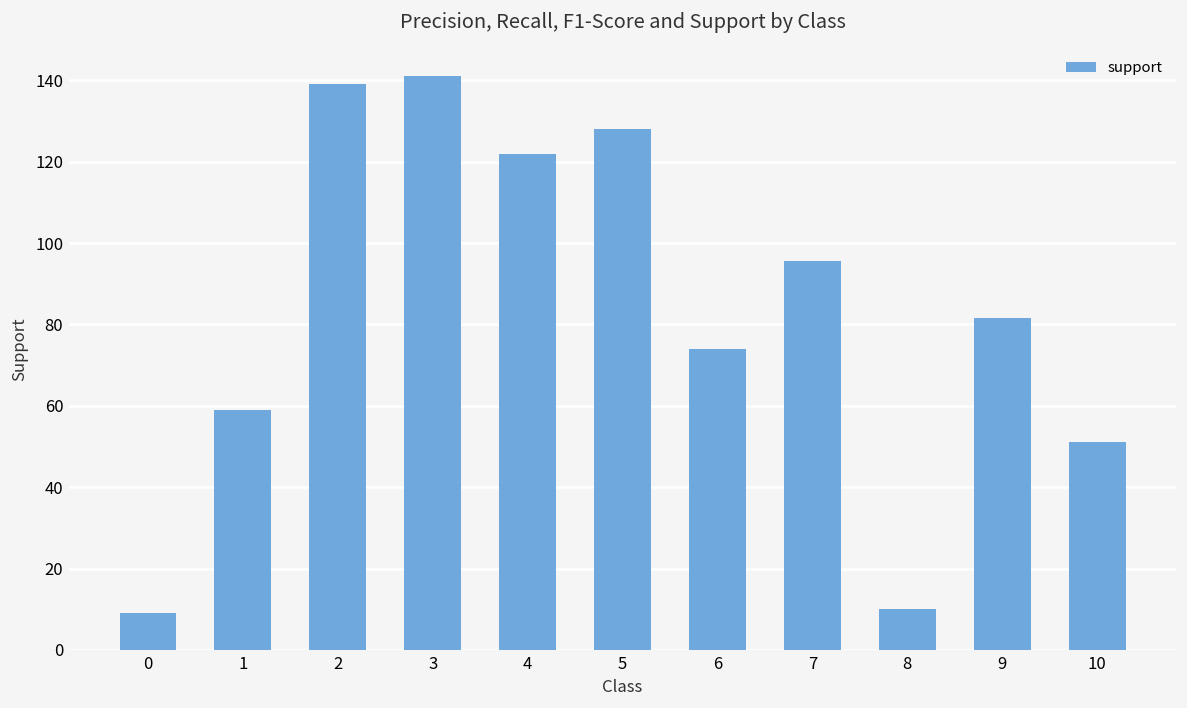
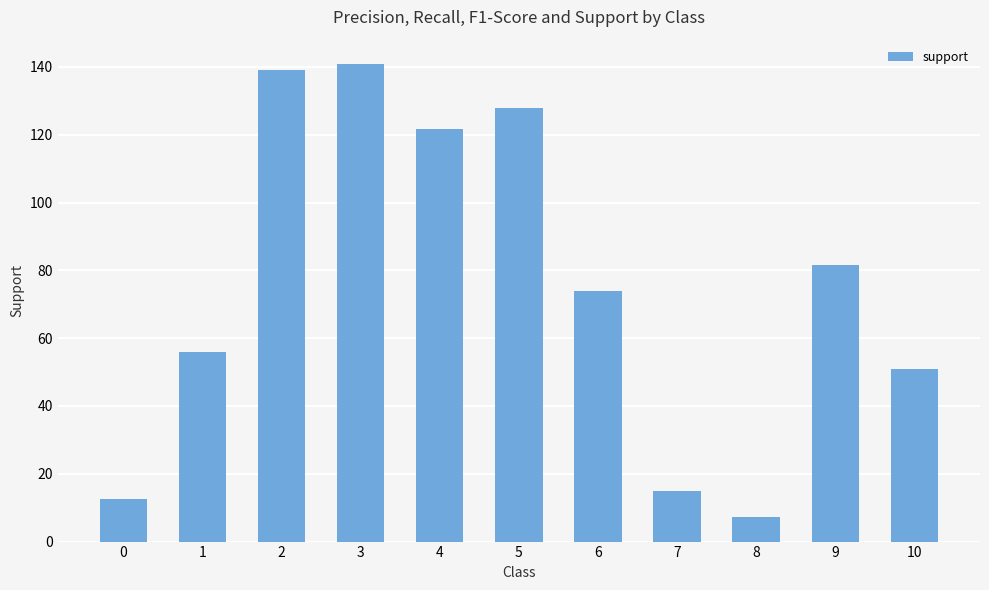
0: 9 -> 13
1: 59 -> 56
7: 96 -> 15
8: 10 -> 7
